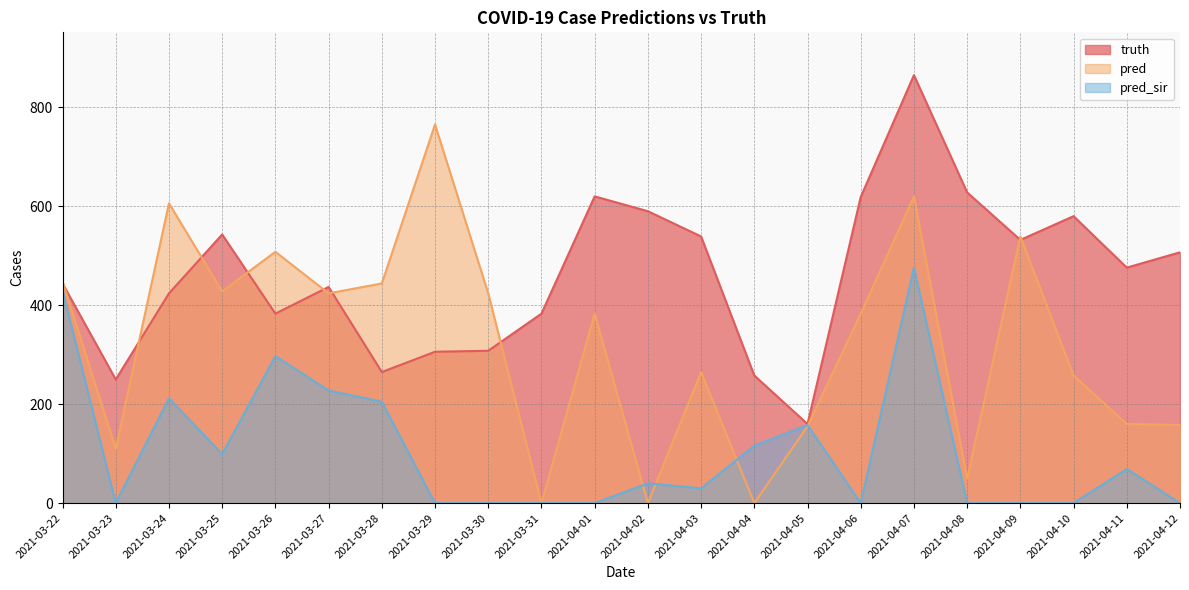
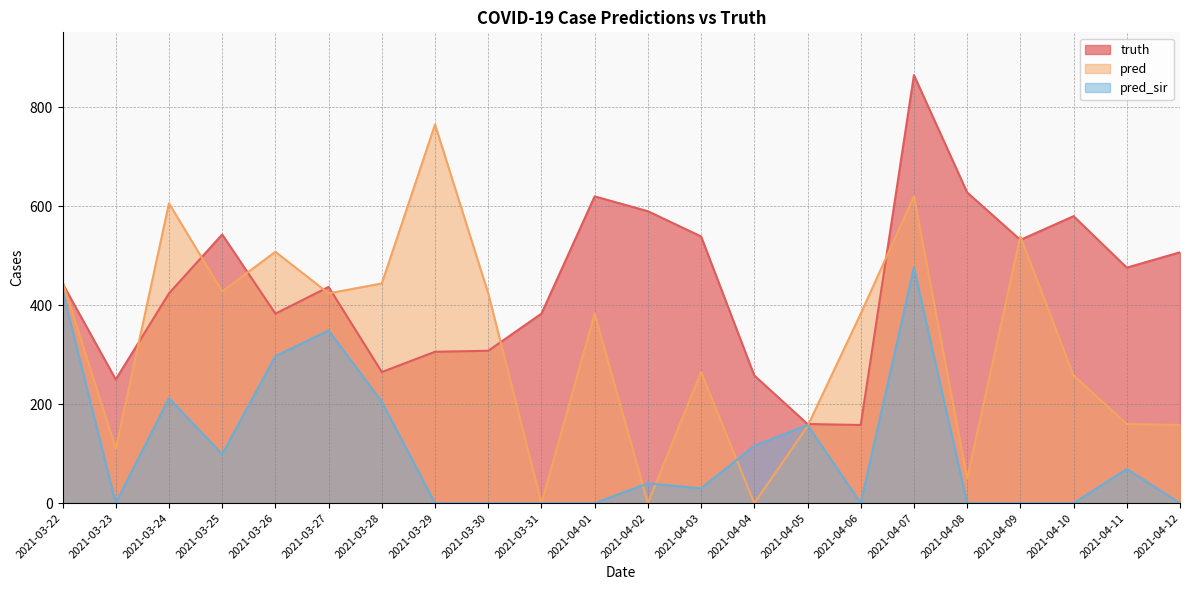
pred_sir, 2021-03-27: 230 -> 350
truth, 2021-04-06: 620 -> 160
